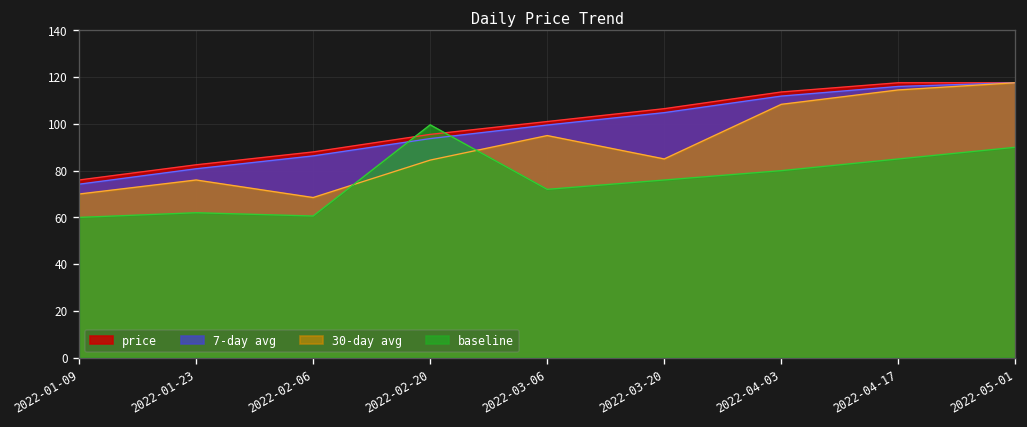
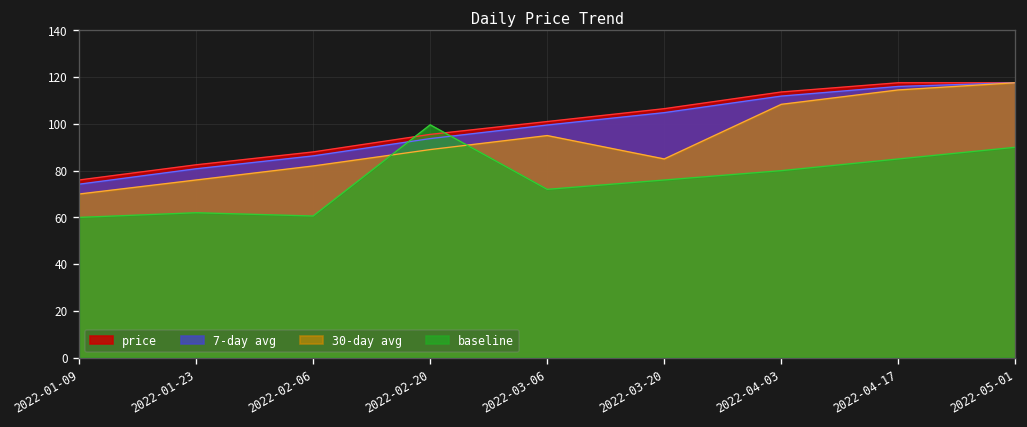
30-day avg, 2022-02-06: 69 -> 82
30-day avg, 2022-02-20: 85 -> 89
